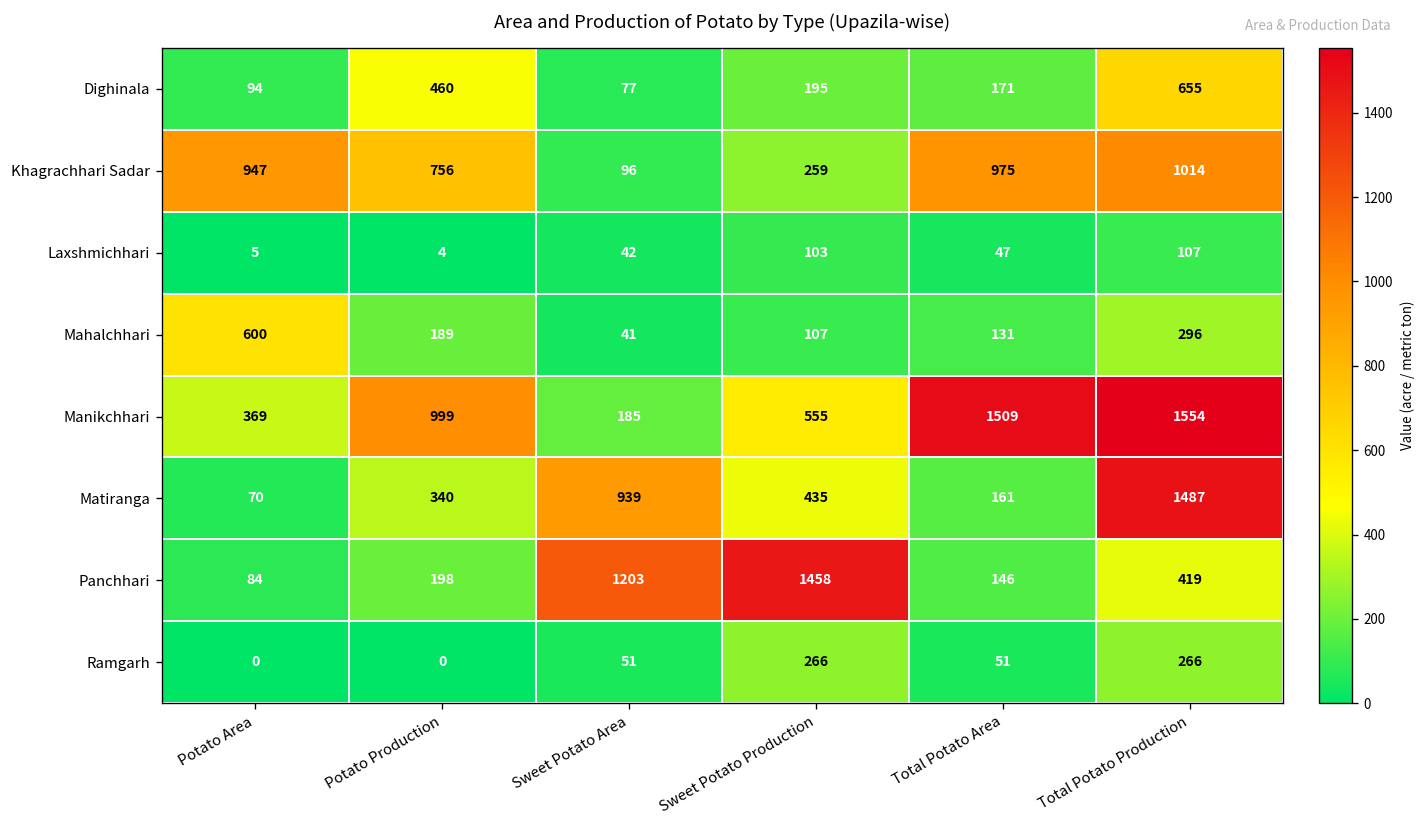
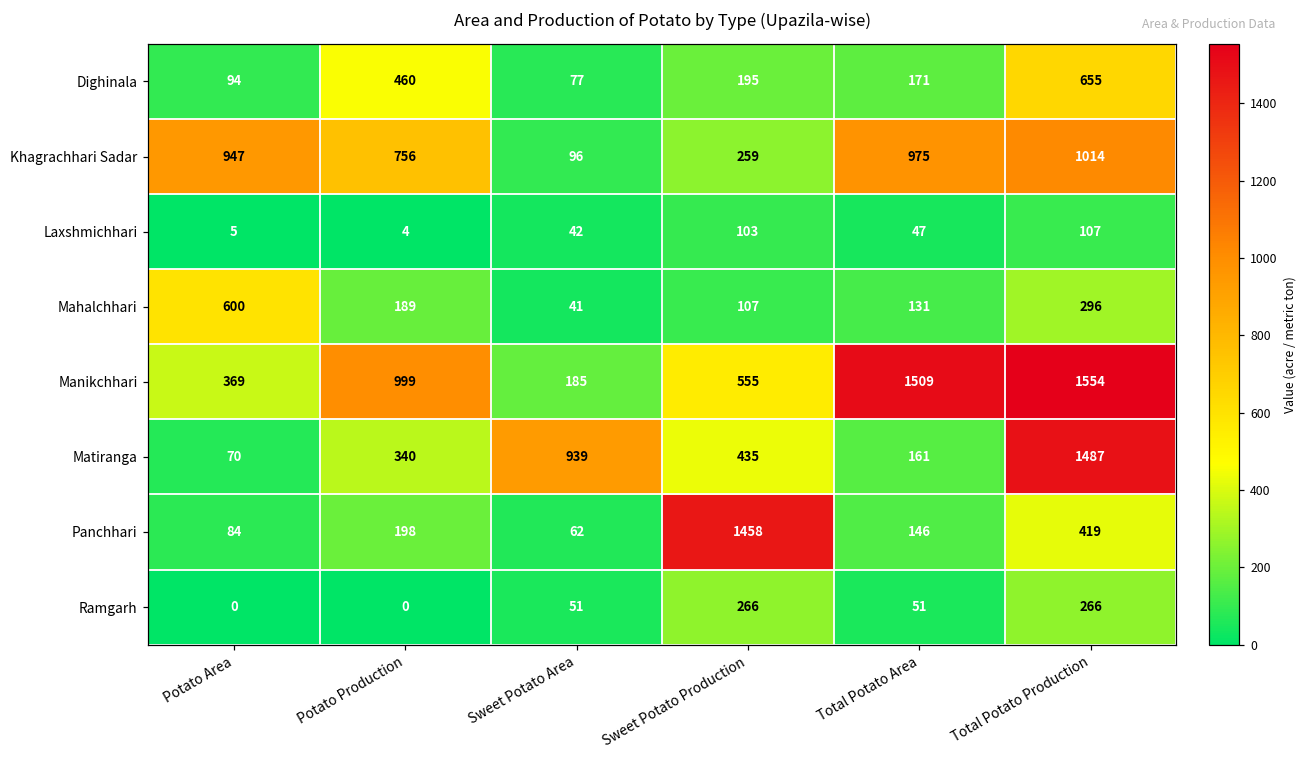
Panchhari, Sweet Potato Area: 1203 -> 62
